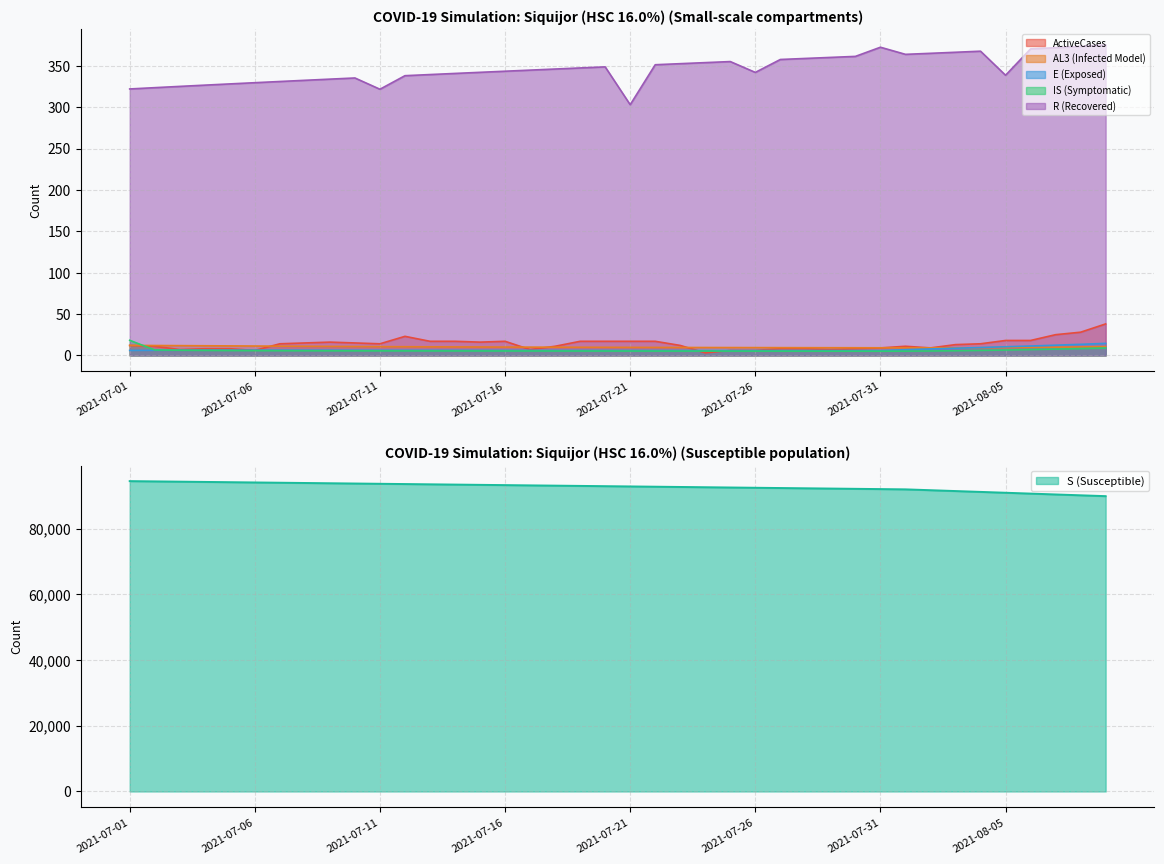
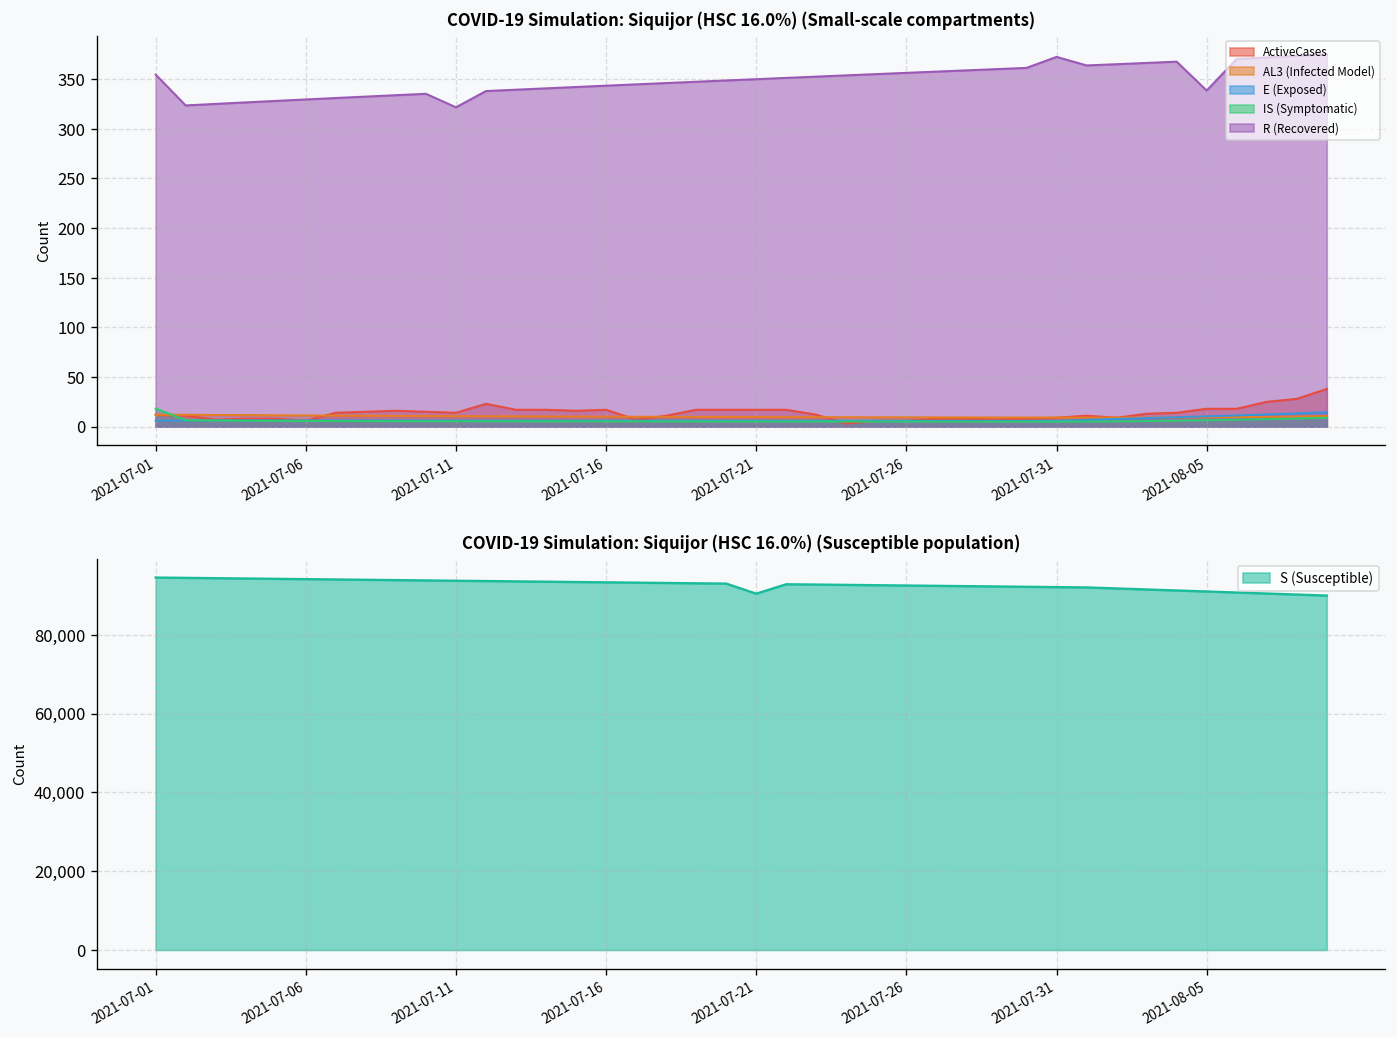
COVID-19 Simulation: Siquijor (HSC 16.0%) (Small-scale compartments), R (Recovered), 2021-07-01: 320 -> 350
COVID-19 Simulation: Siquijor (HSC 16.0%) (Small-scale compartments), R (Recovered), 2021-07-21: 300 -> 350
COVID-19 Simulation: Siquijor (HSC 16.0%) (Small-scale compartments), R (Recovered), 2021-07-26: 340 -> 360
COVID-19 Simulation: Siquijor (HSC 16.0%) (Susceptible population), 2021-07-21: 93,000 -> 90,000
